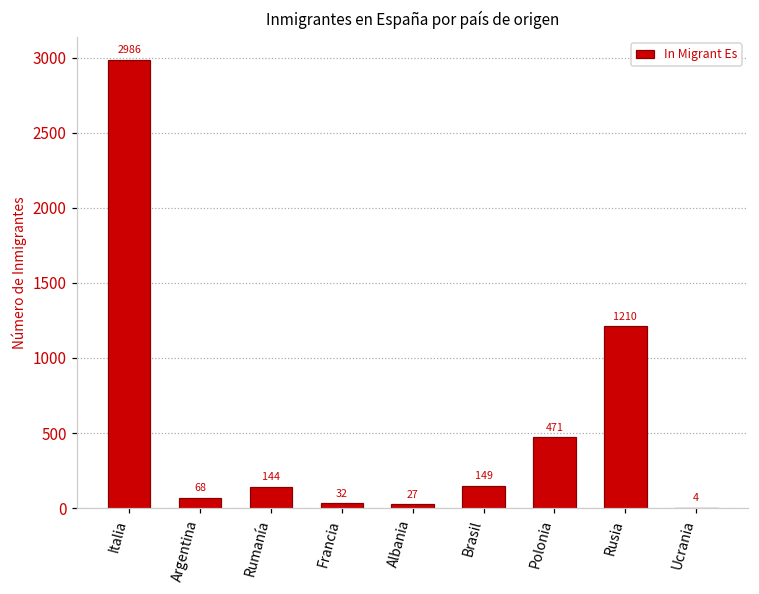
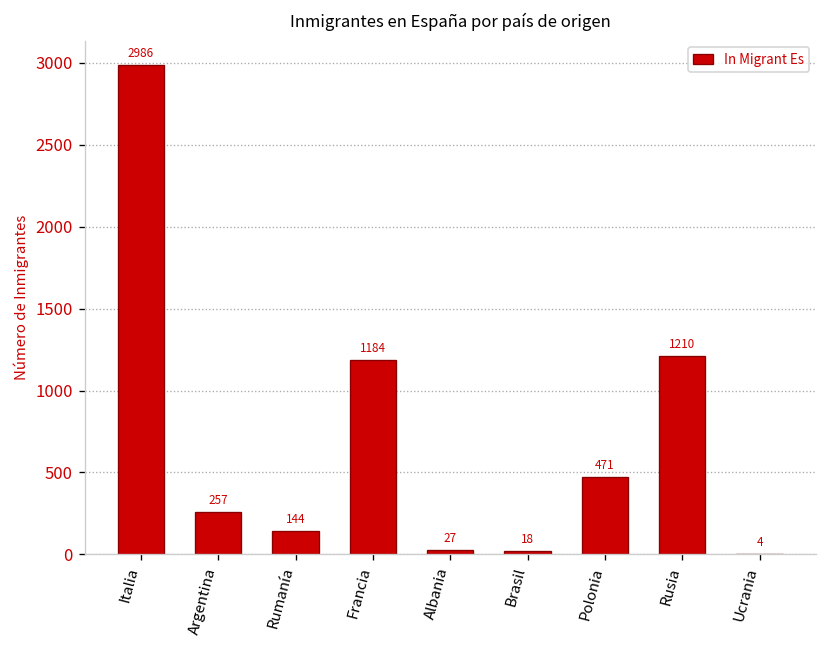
Argentina: 68 -> 257
Francia: 32 -> 1184
Brasil: 149 -> 18
